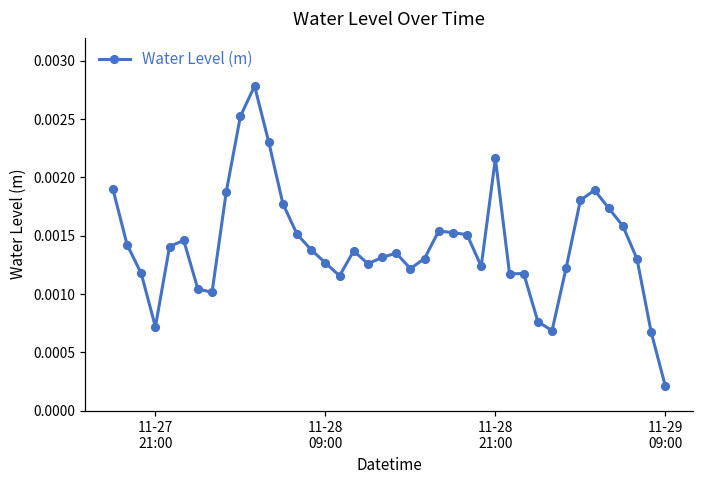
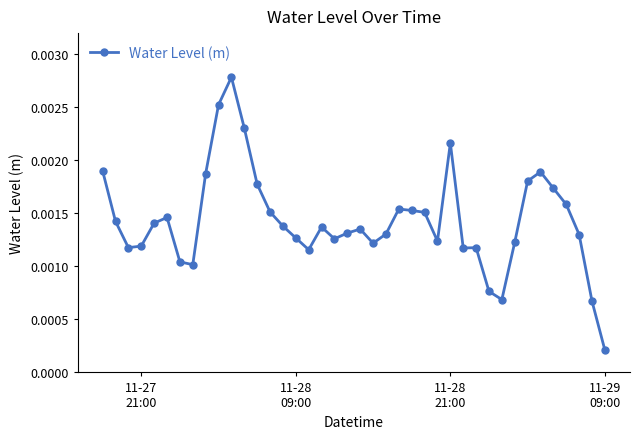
11-27 21:00: 0.00072 -> 0.00119
